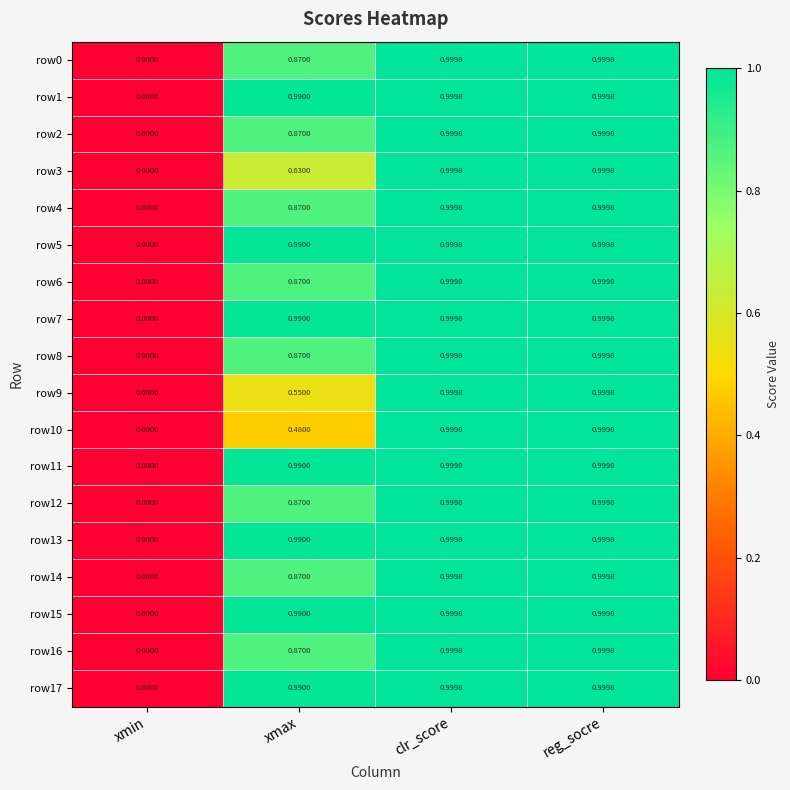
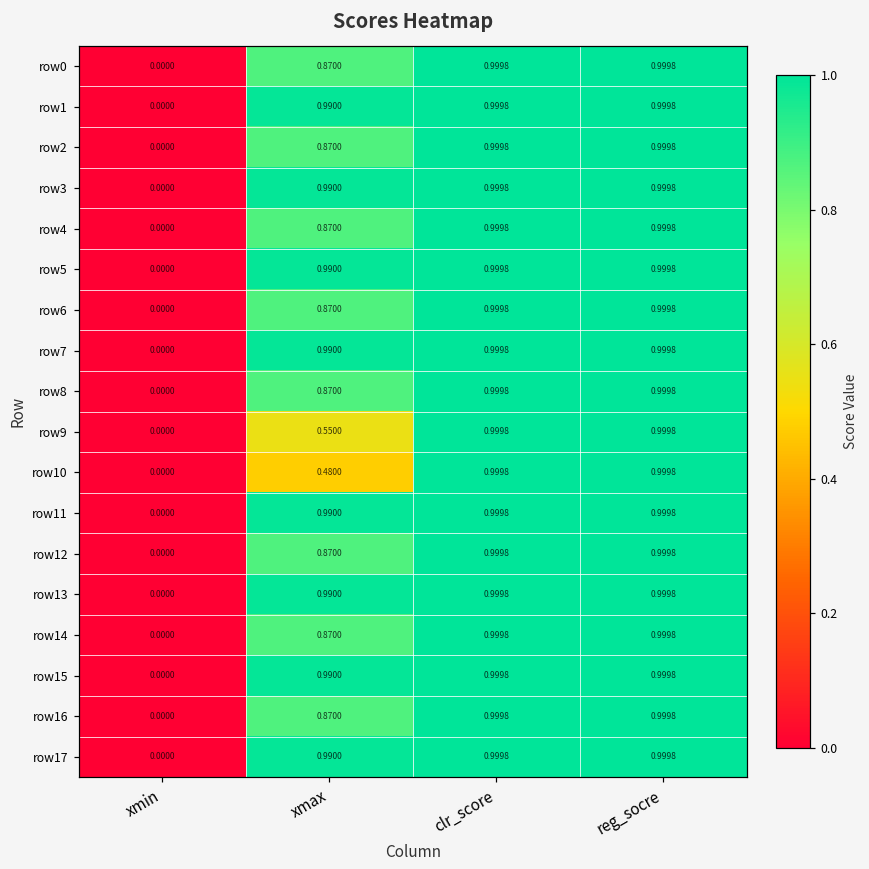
row3, xmax: 0.6300 -> 0.9900
